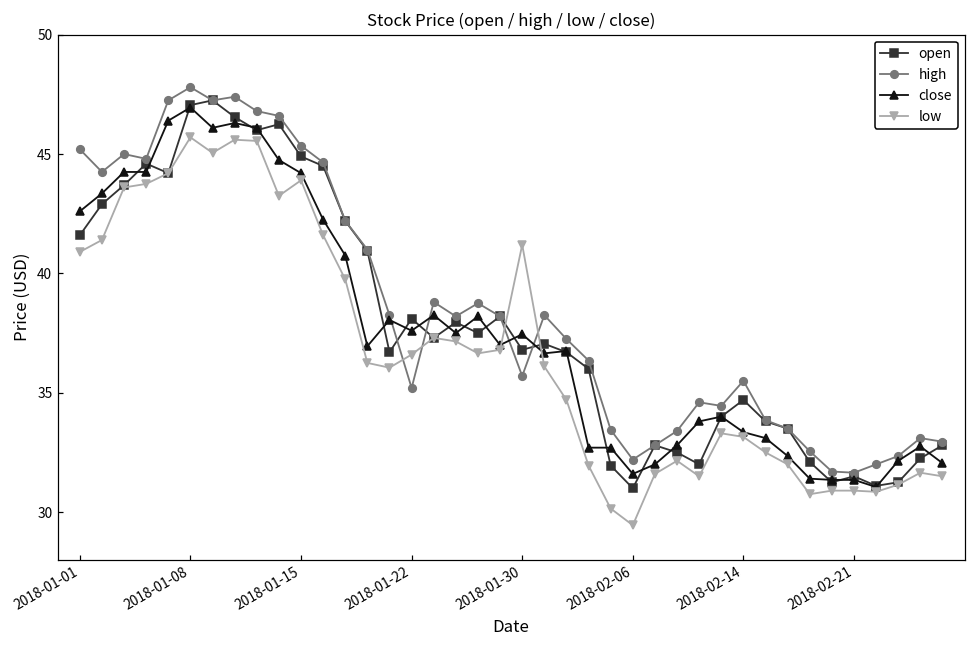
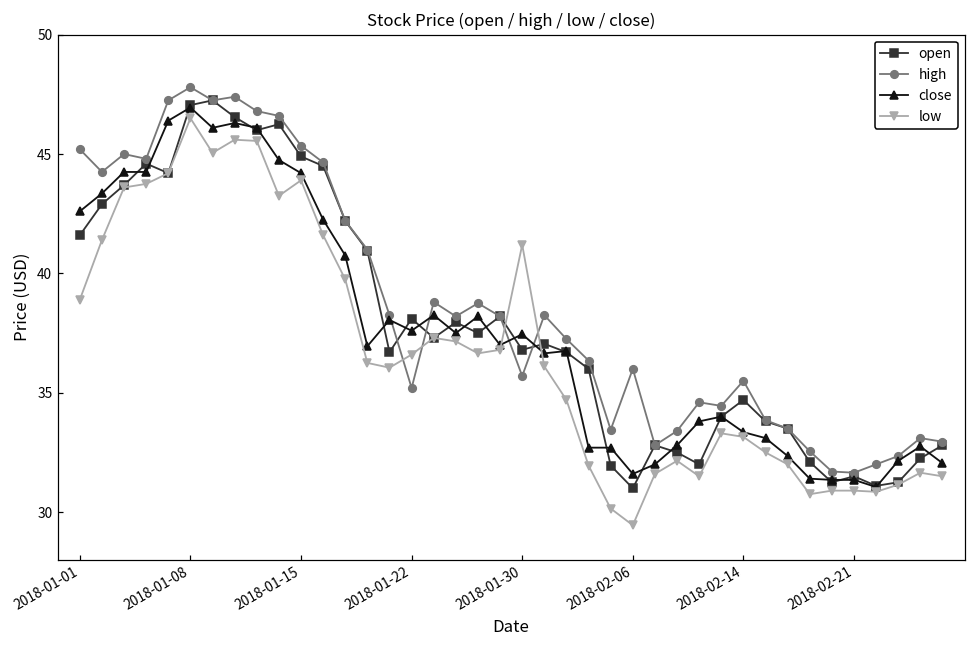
low, 2018-01-01: 40.9 -> 38.9
low, 2018-01-08: 45.7 -> 46.5
high, 2018-02-06: 32.2 -> 36.0
